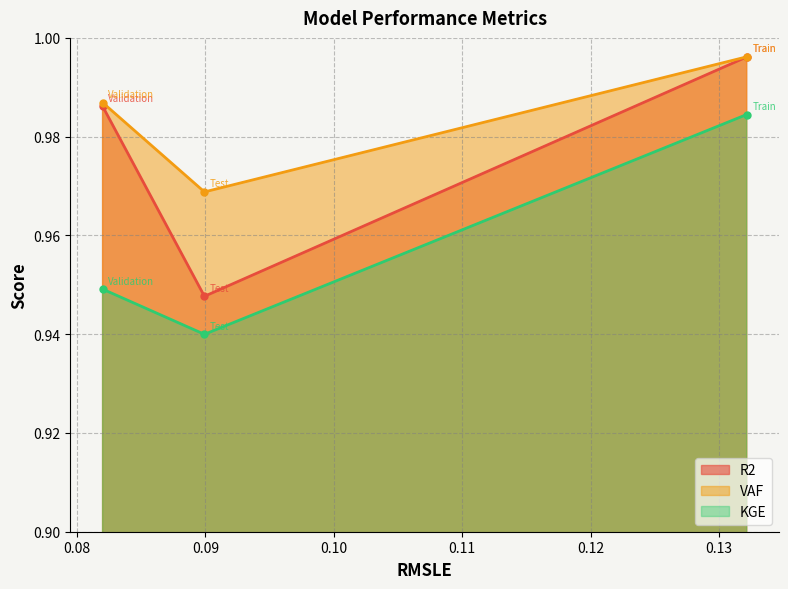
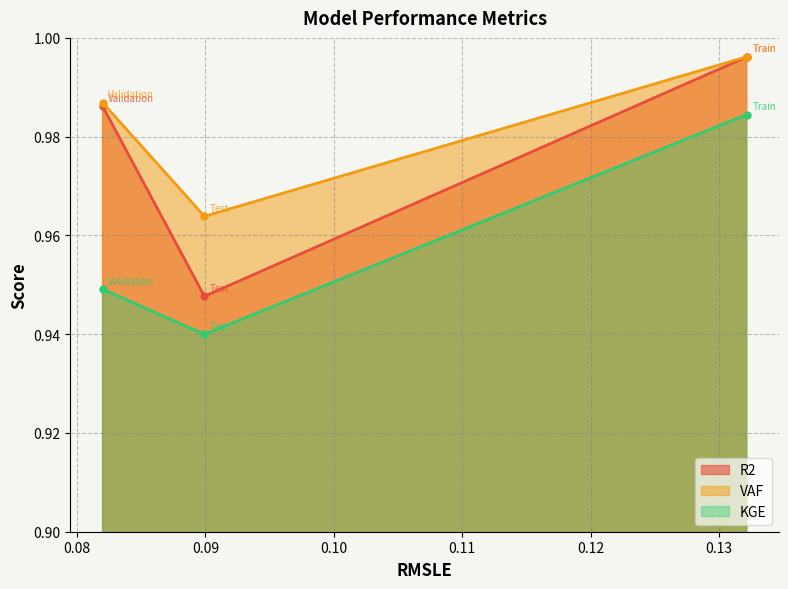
VAF, 0.09: 0.969 -> 0.964
